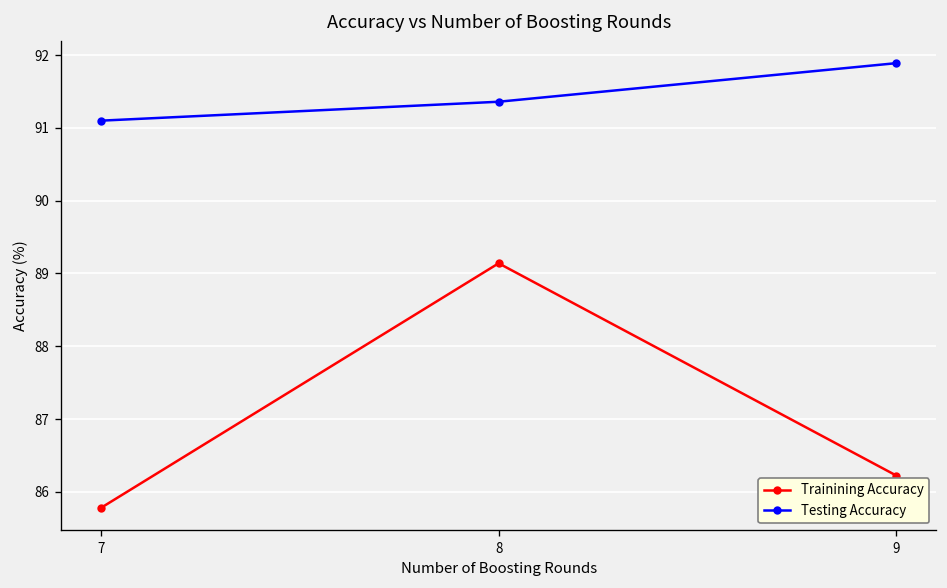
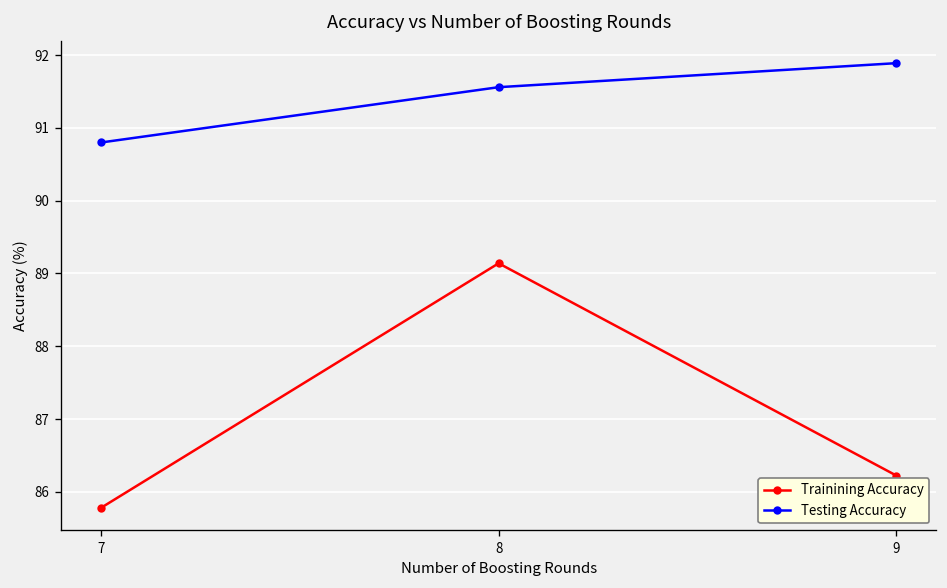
Testing Accuracy, 7: 91.1 -> 90.8
Testing Accuracy, 8: 91.4 -> 91.6
